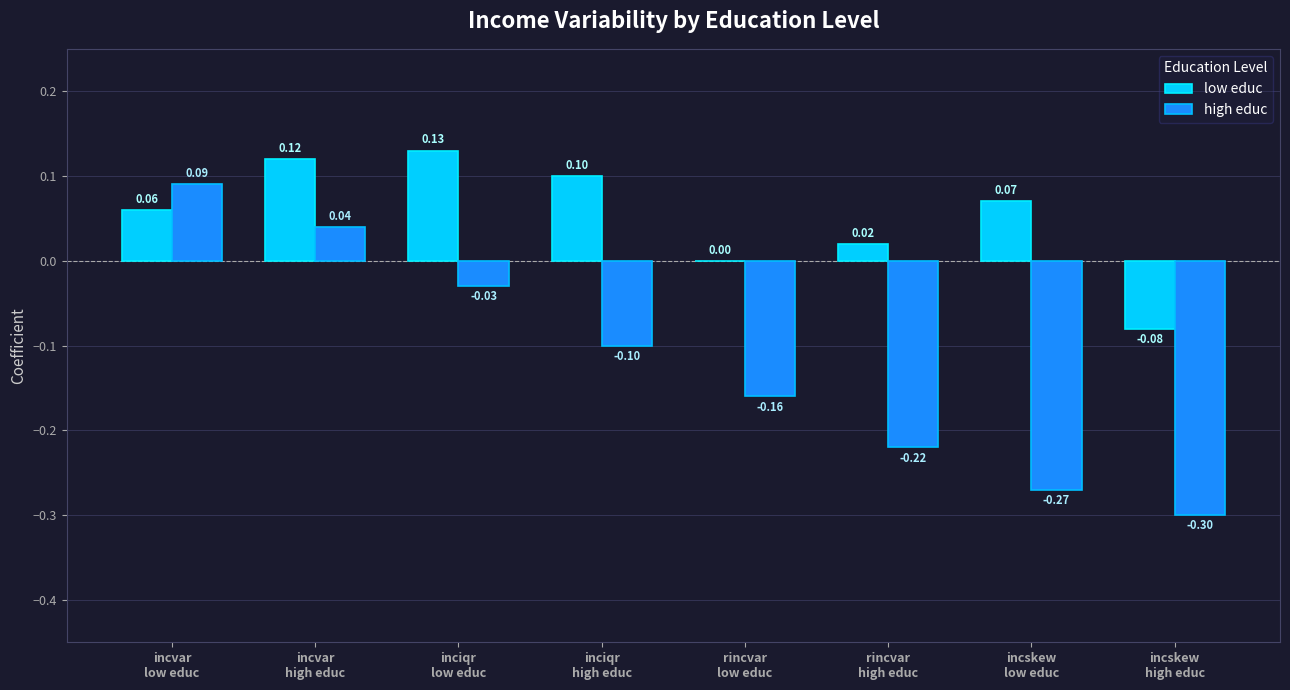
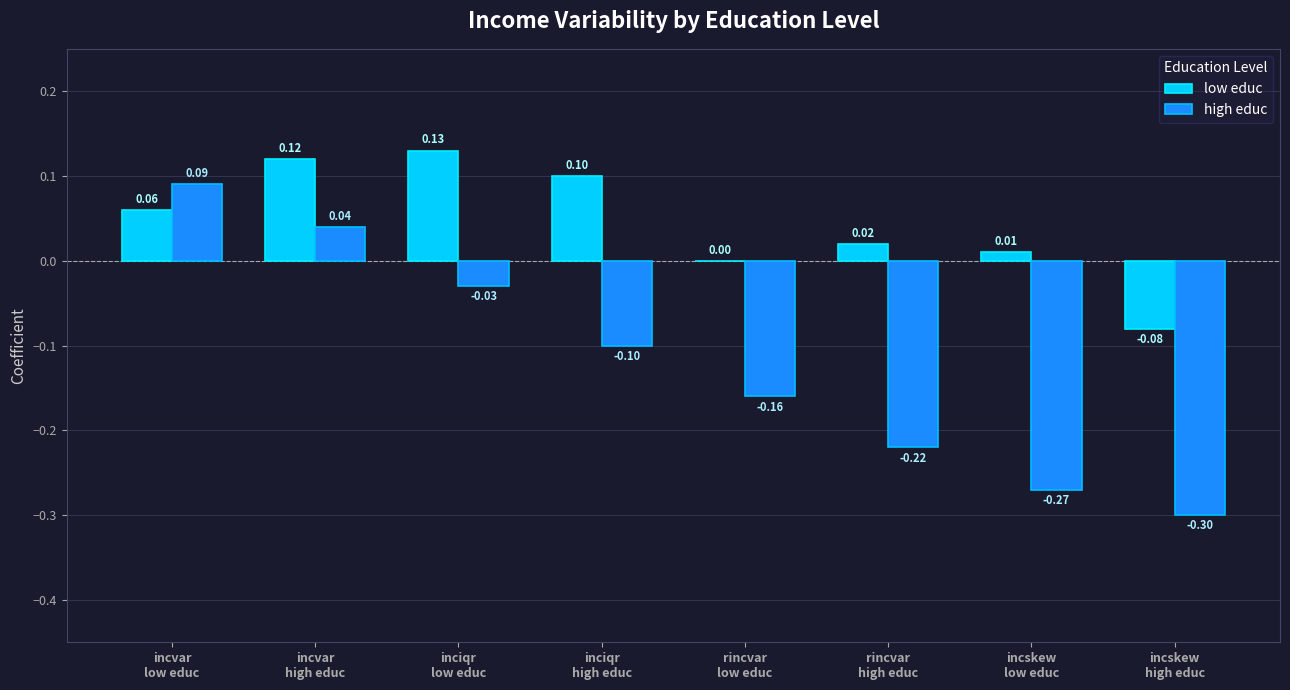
low educ, incskew low educ: 0.07 -> 0.01
